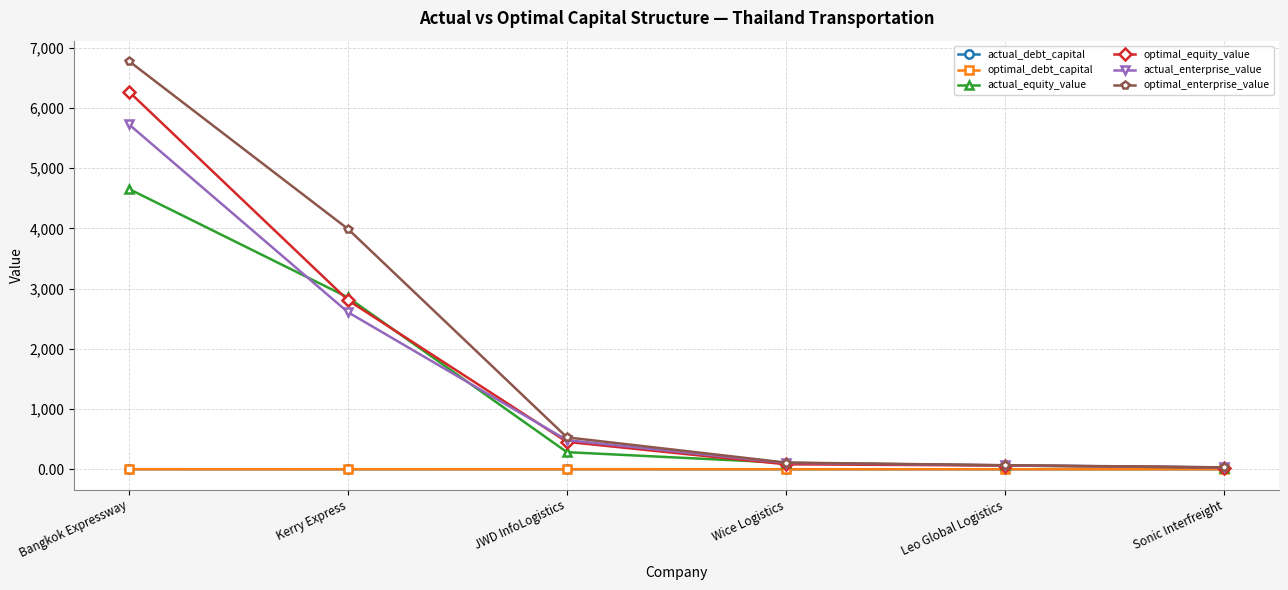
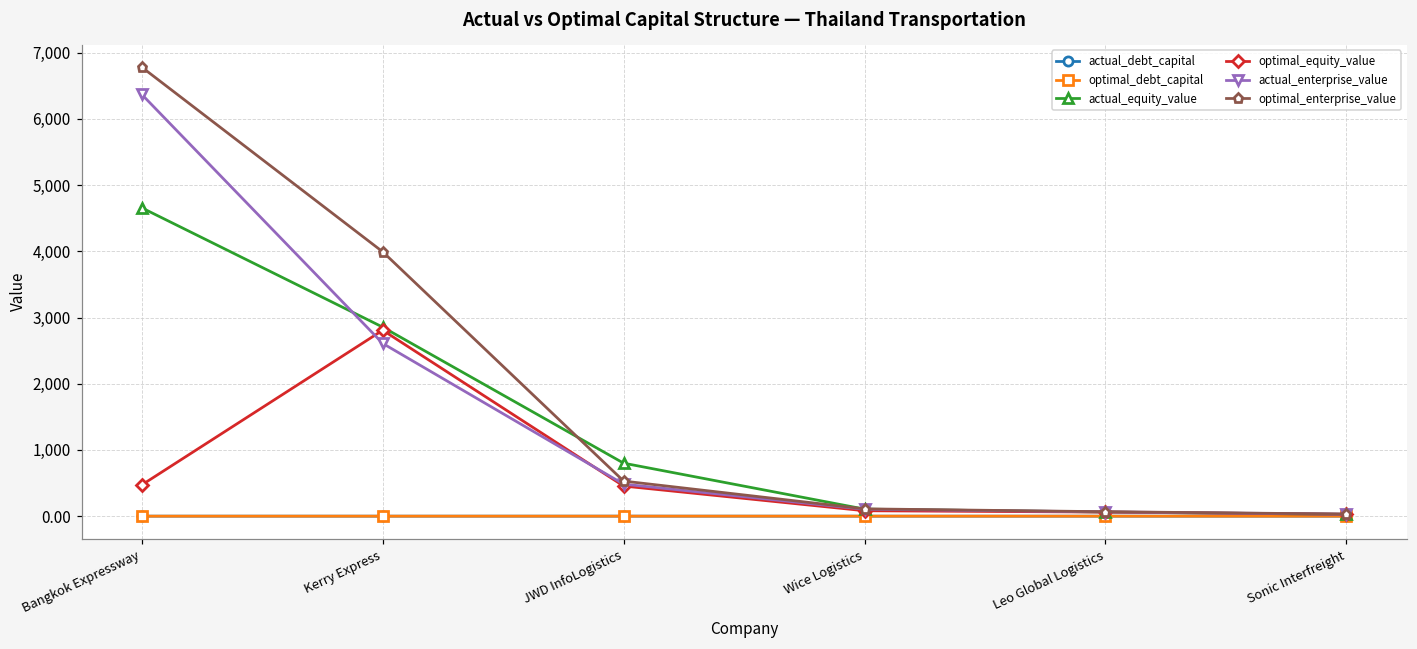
optimal_equity_value, Bangkok Expressway: 6,300 -> 500
actual_enterprise_value, Bangkok Expressway: 5,700 -> 6,400
actual_equity_value, JWD InfoLogistics: 300 -> 800
